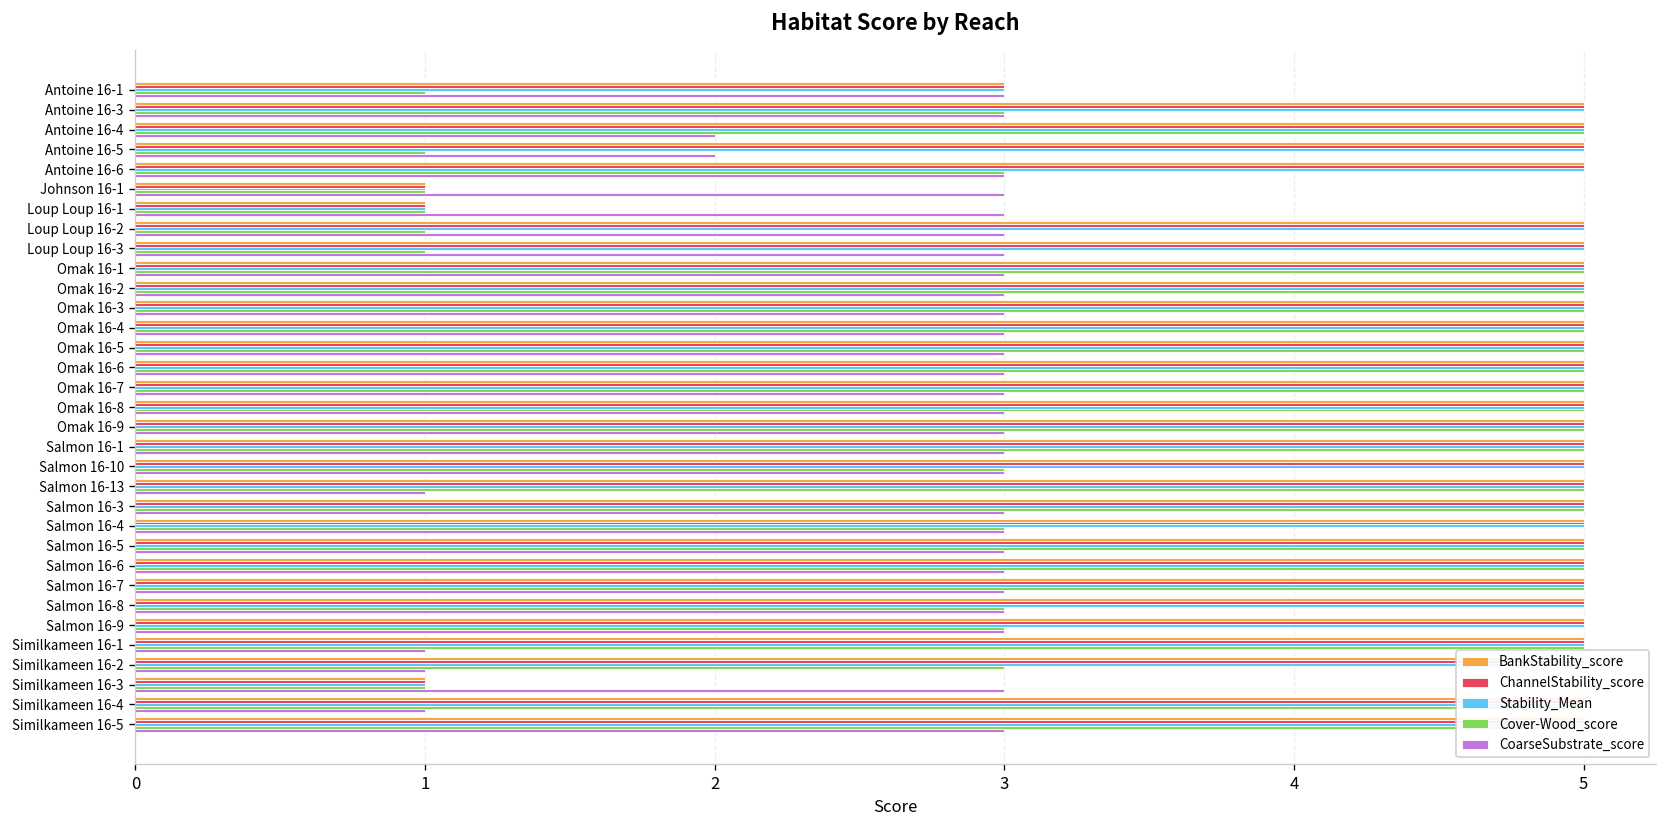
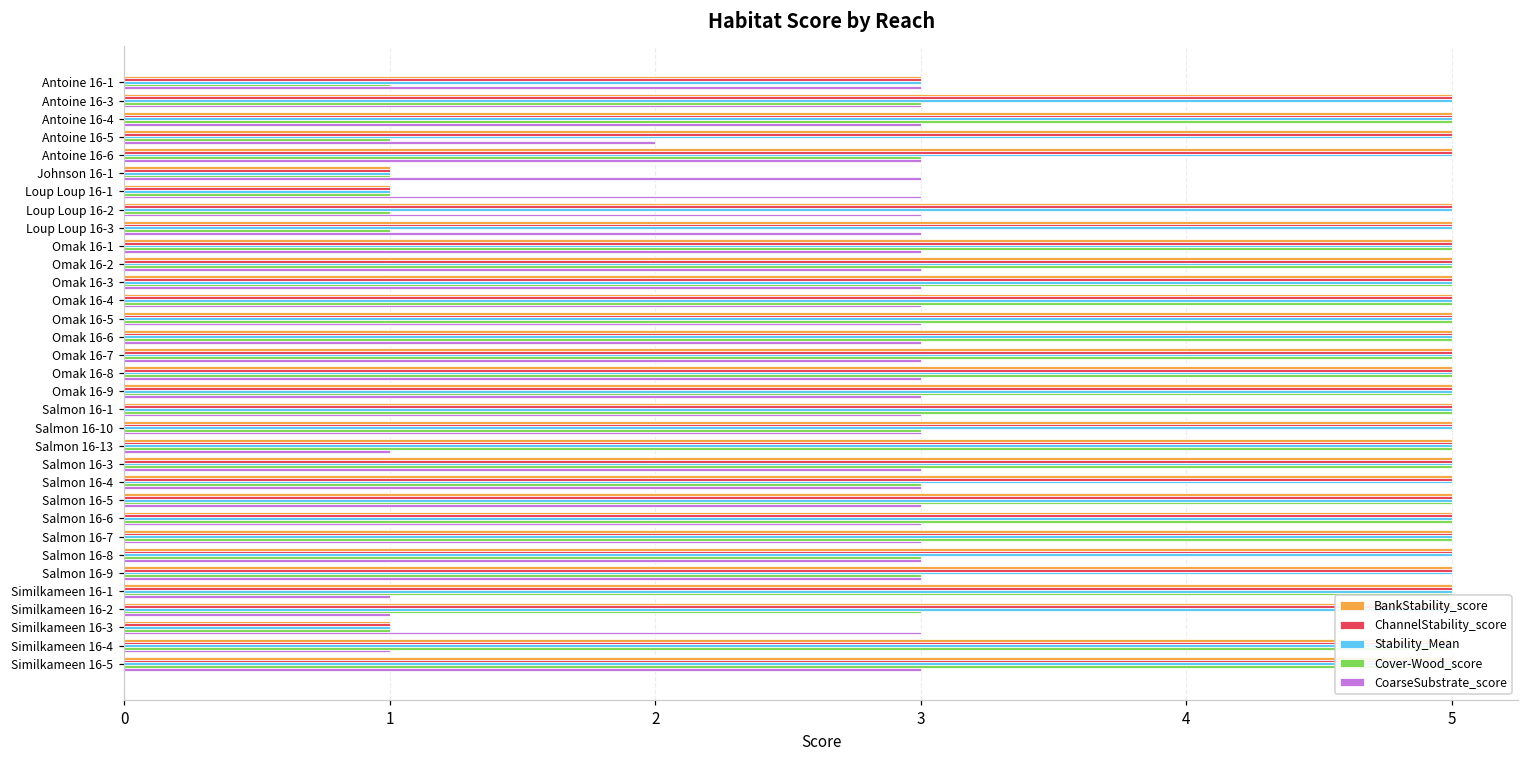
CoarseSubstrate_score, Antoine 16-4: 2 -> 3
